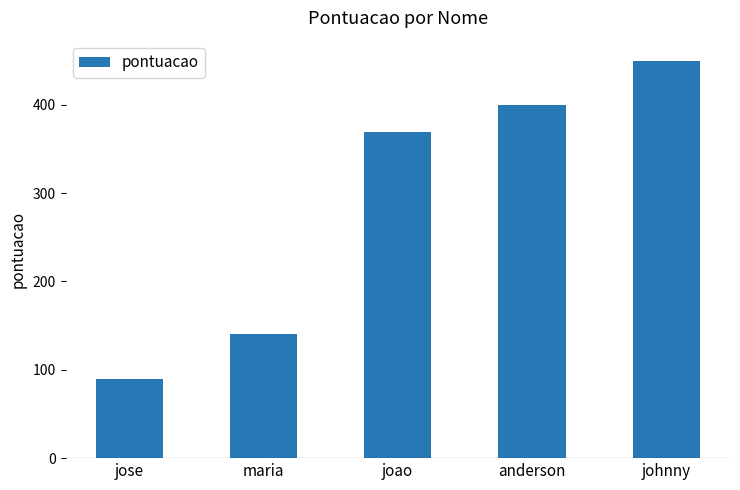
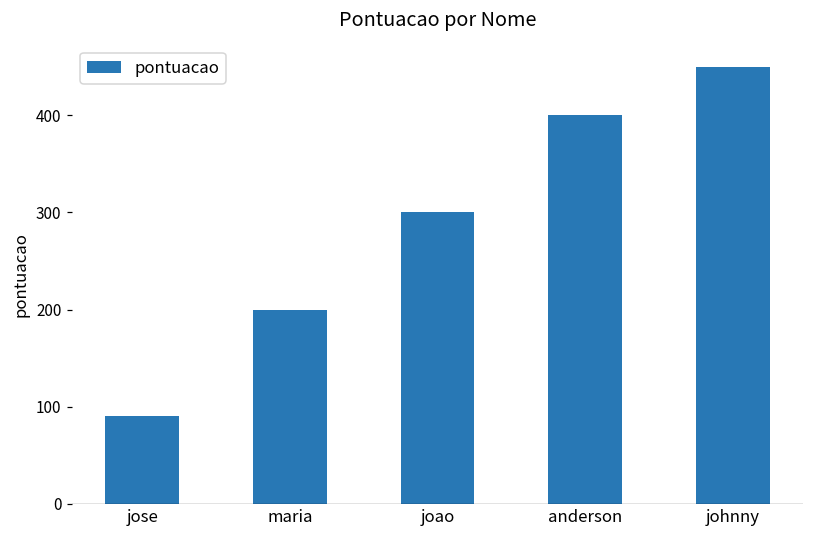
maria: 140 -> 200
joao: 370 -> 300
